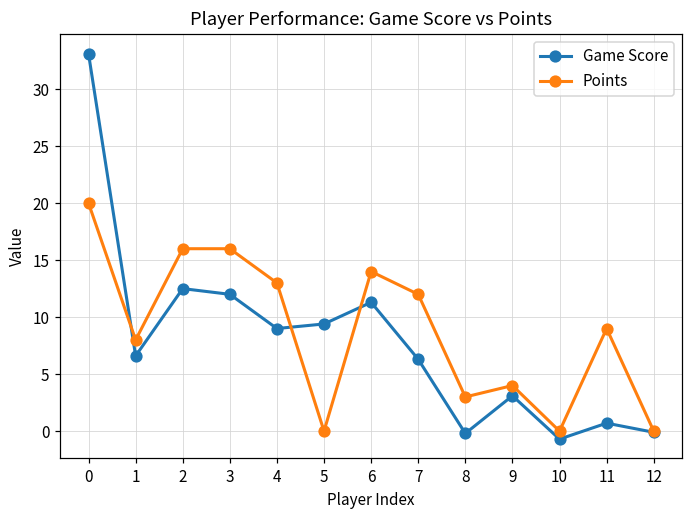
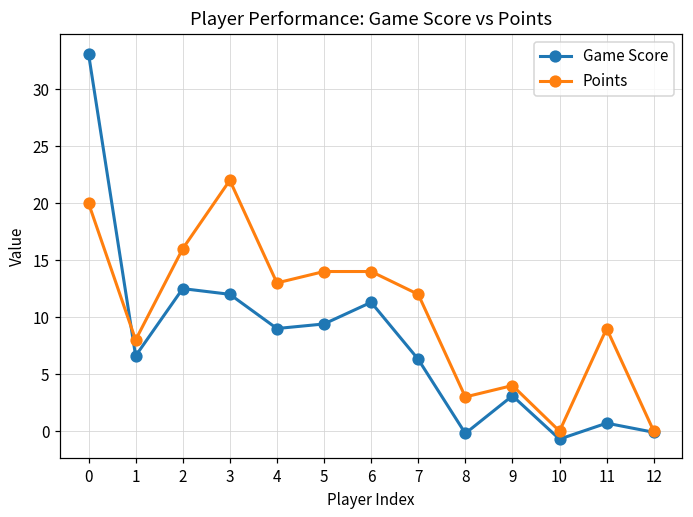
Points, 3: 16 -> 22
Points, 5: 0 -> 14
